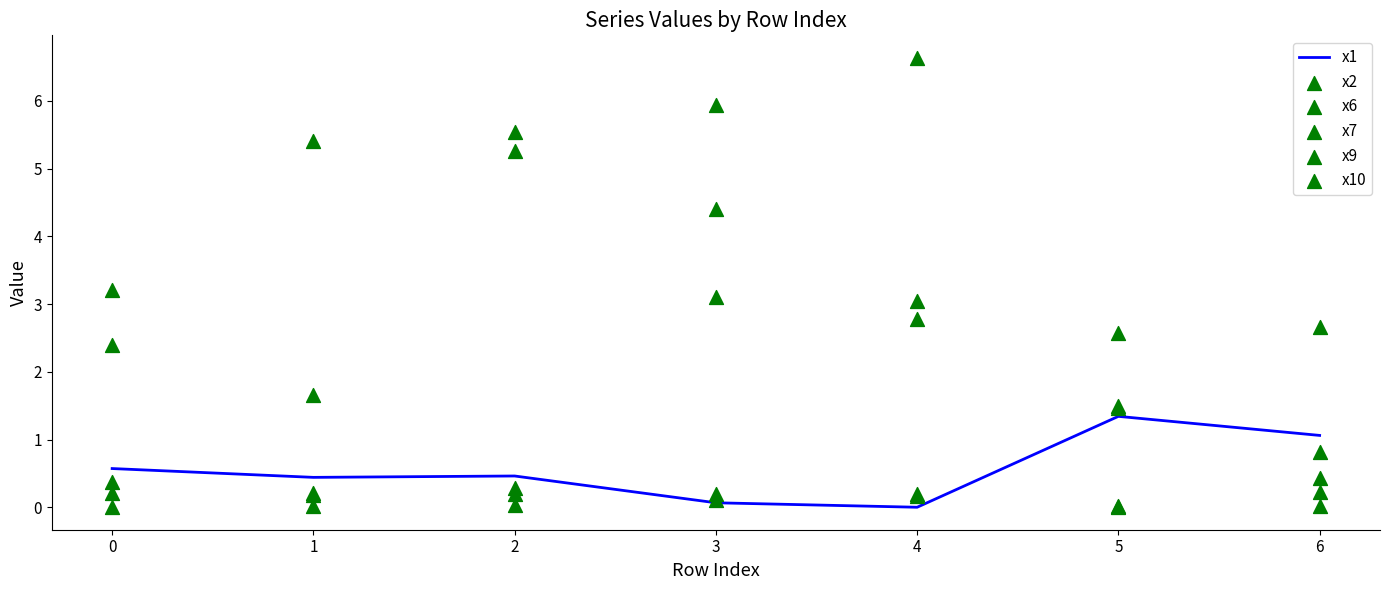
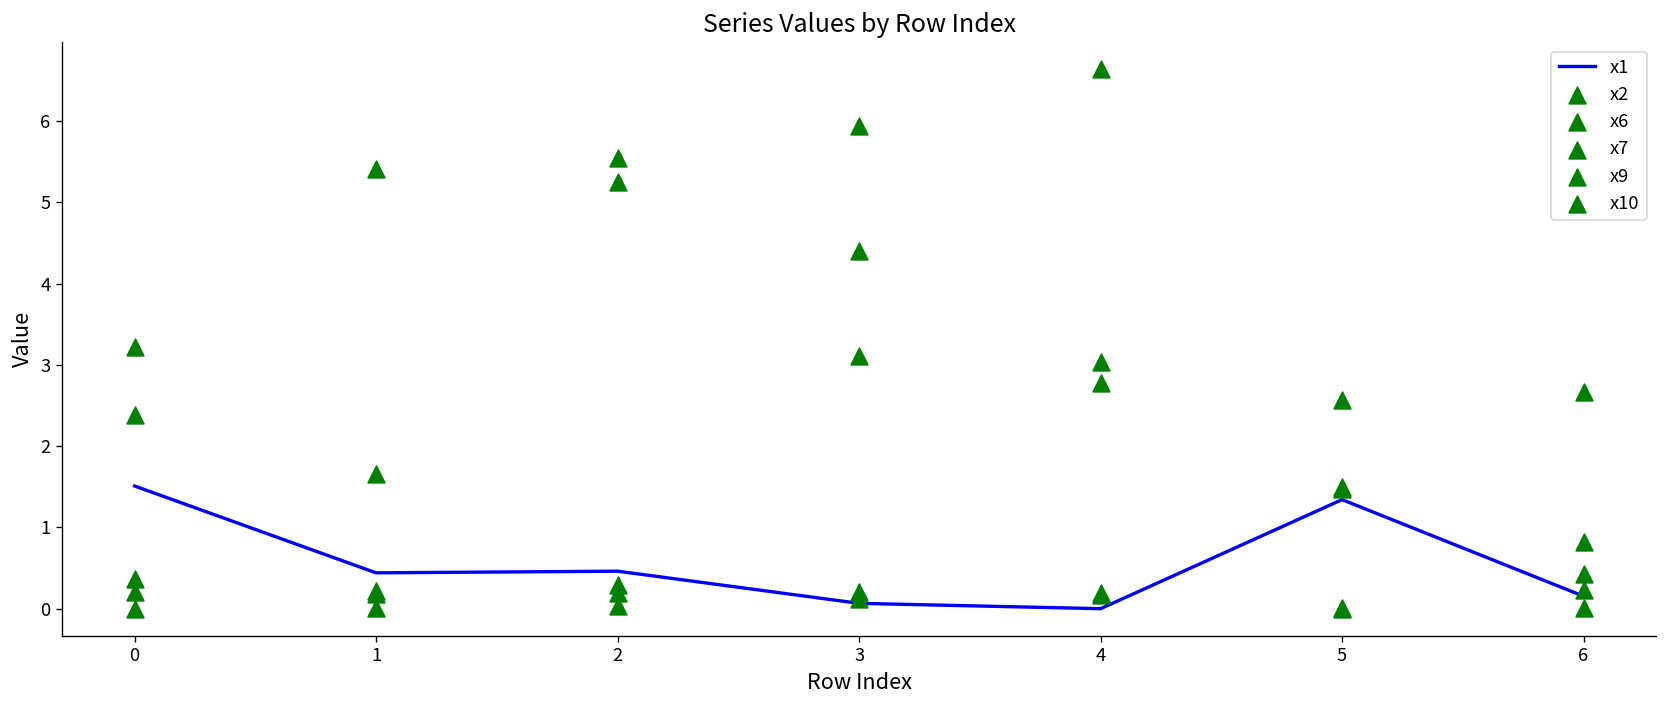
x1, 0: 0.6 -> 1.5
x1, 6: 1.1 -> 0.2
